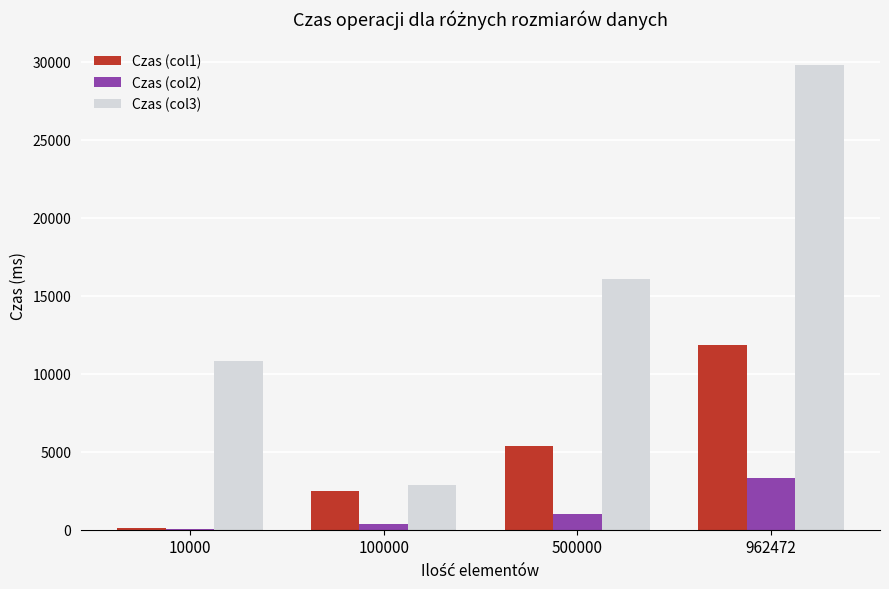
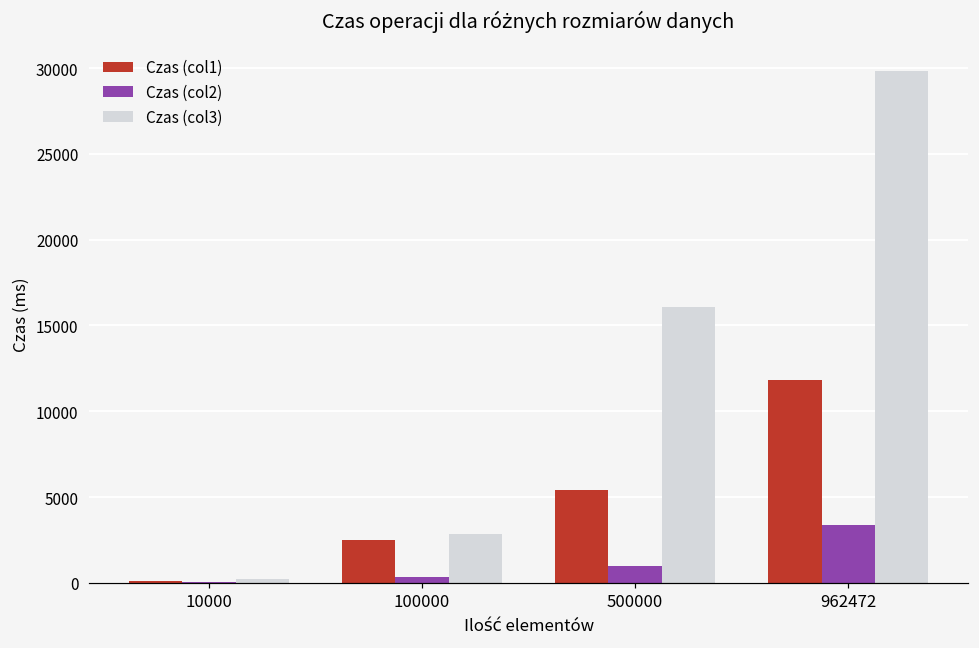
Czas (col3), 10000: 10800 -> 200
